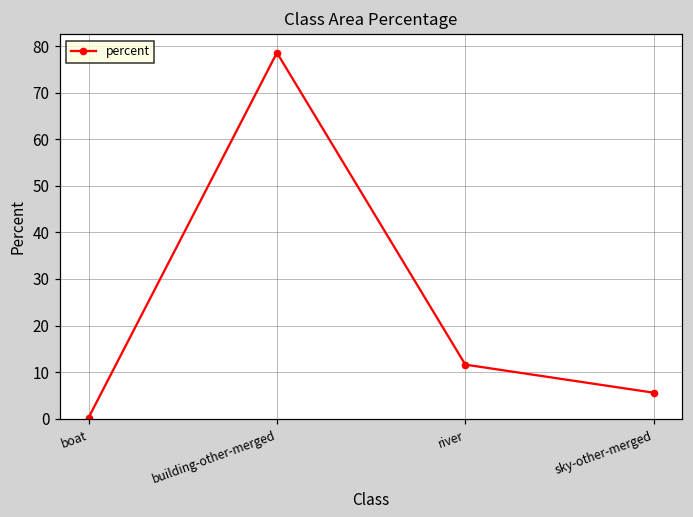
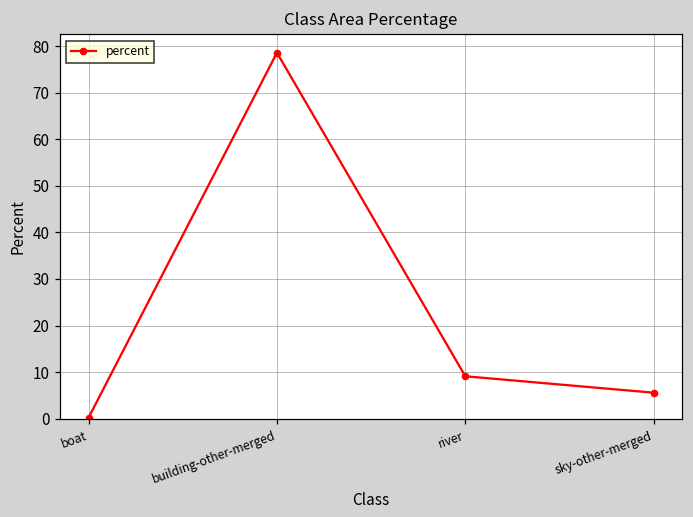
river: 12 -> 9
